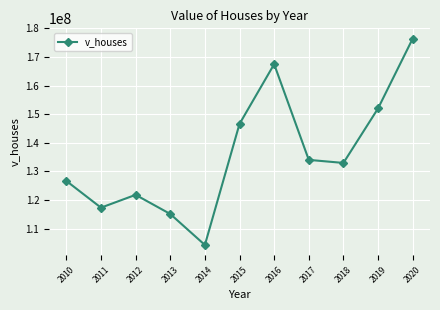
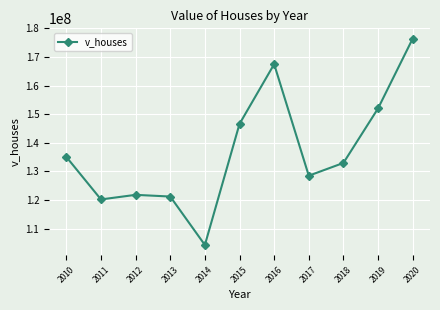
2010: 127000000 -> 135000000
2011: 117000000 -> 120000000
2013: 115000000 -> 121000000
2017: 134000000 -> 129000000
